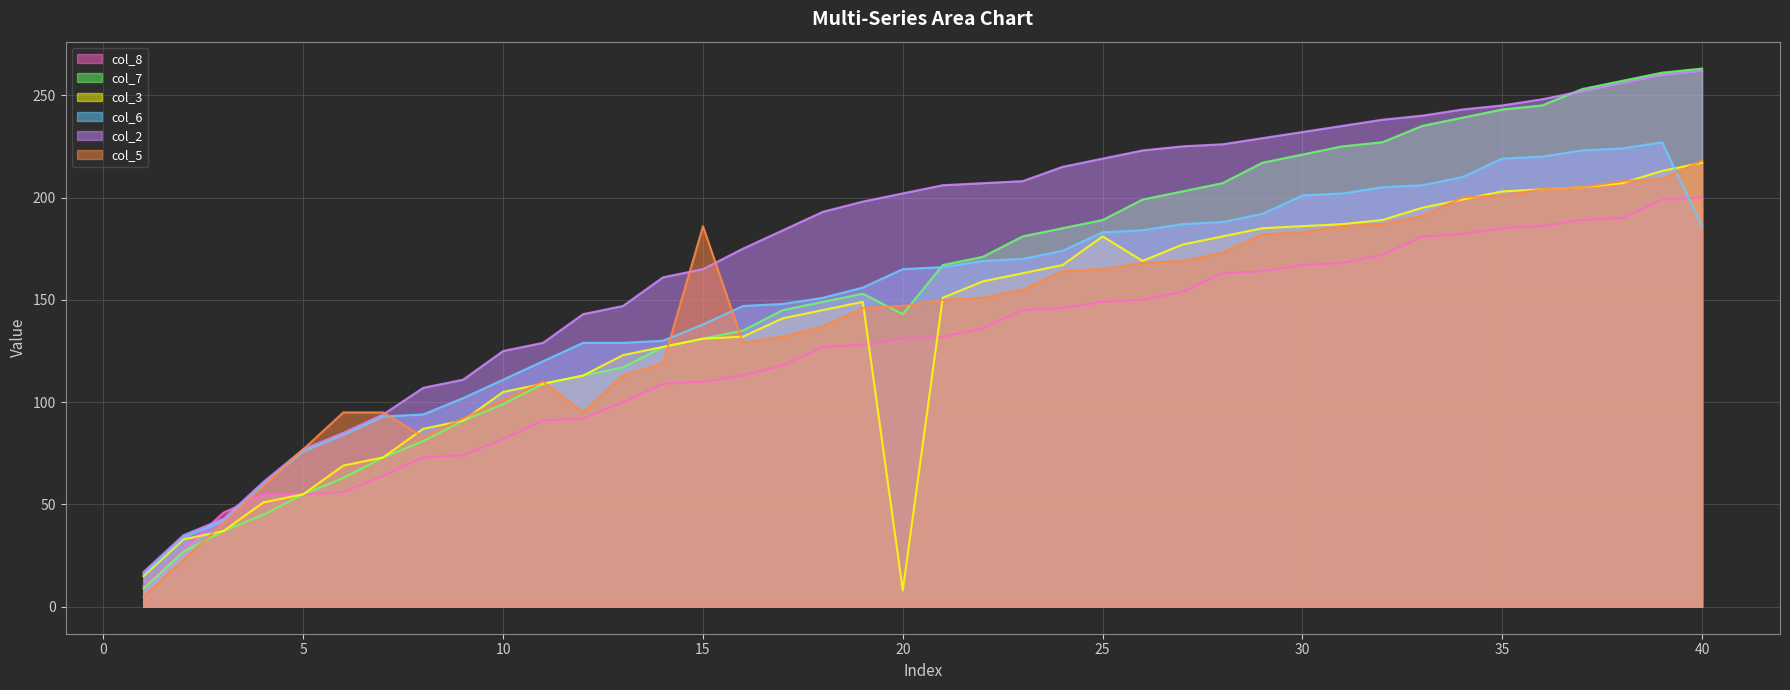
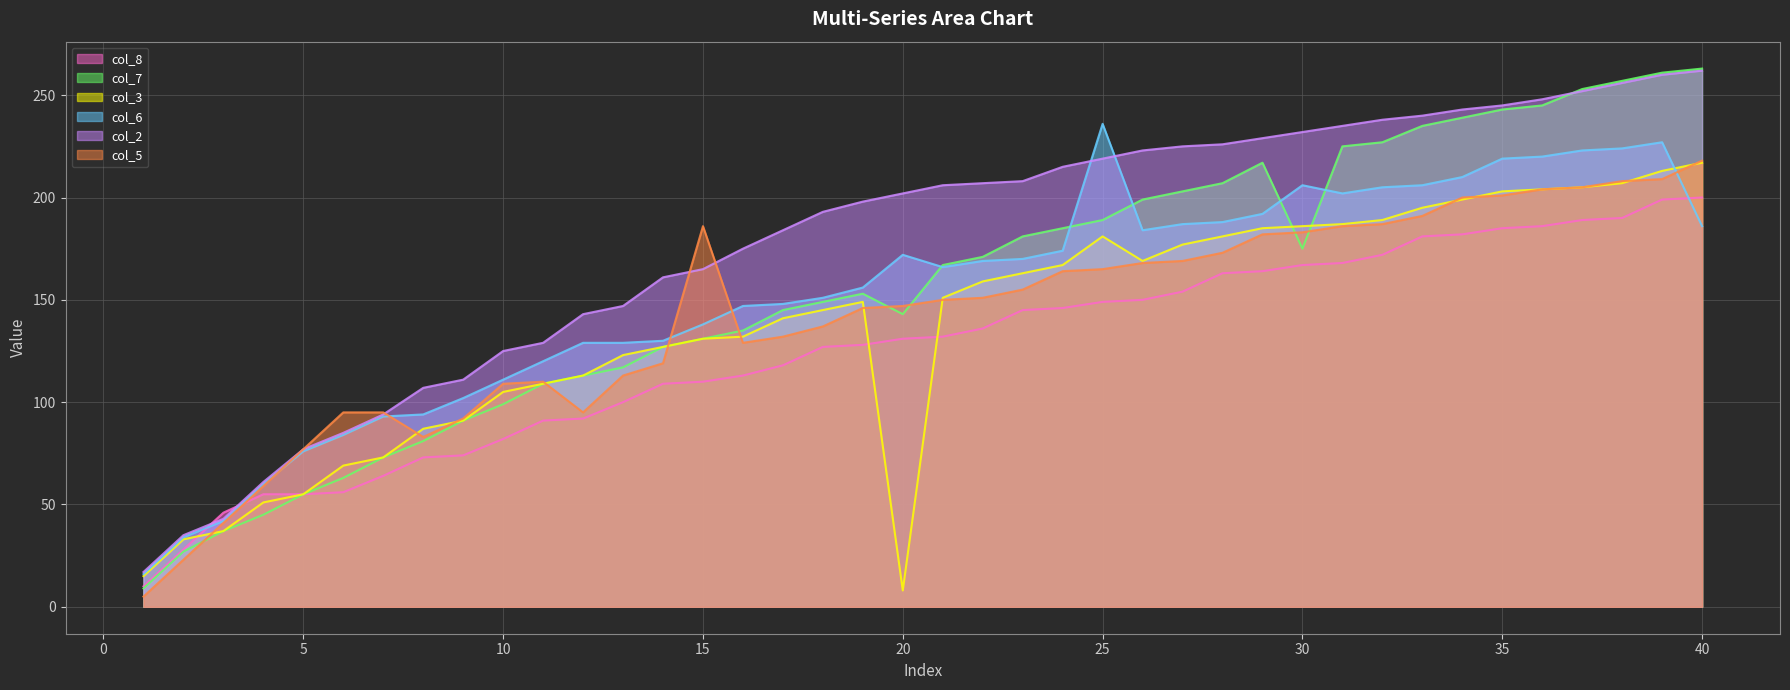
col_5, 10: 101 -> 109
col_6, 20: 165 -> 172
col_6, 25: 183 -> 236
col_7, 30: 221 -> 175
col_6, 30: 201 -> 206
